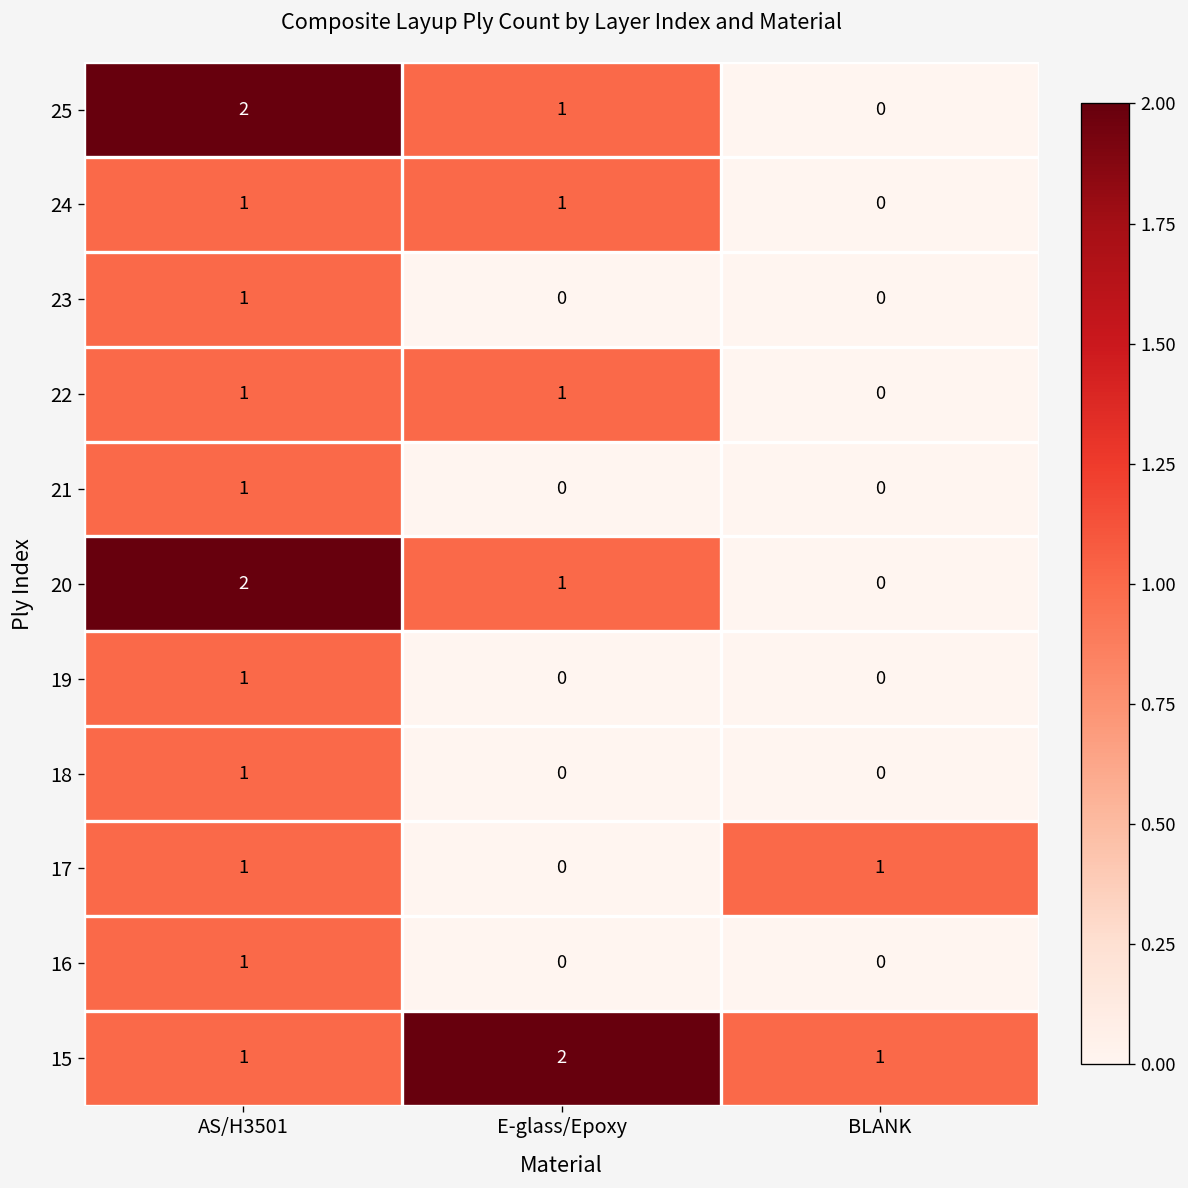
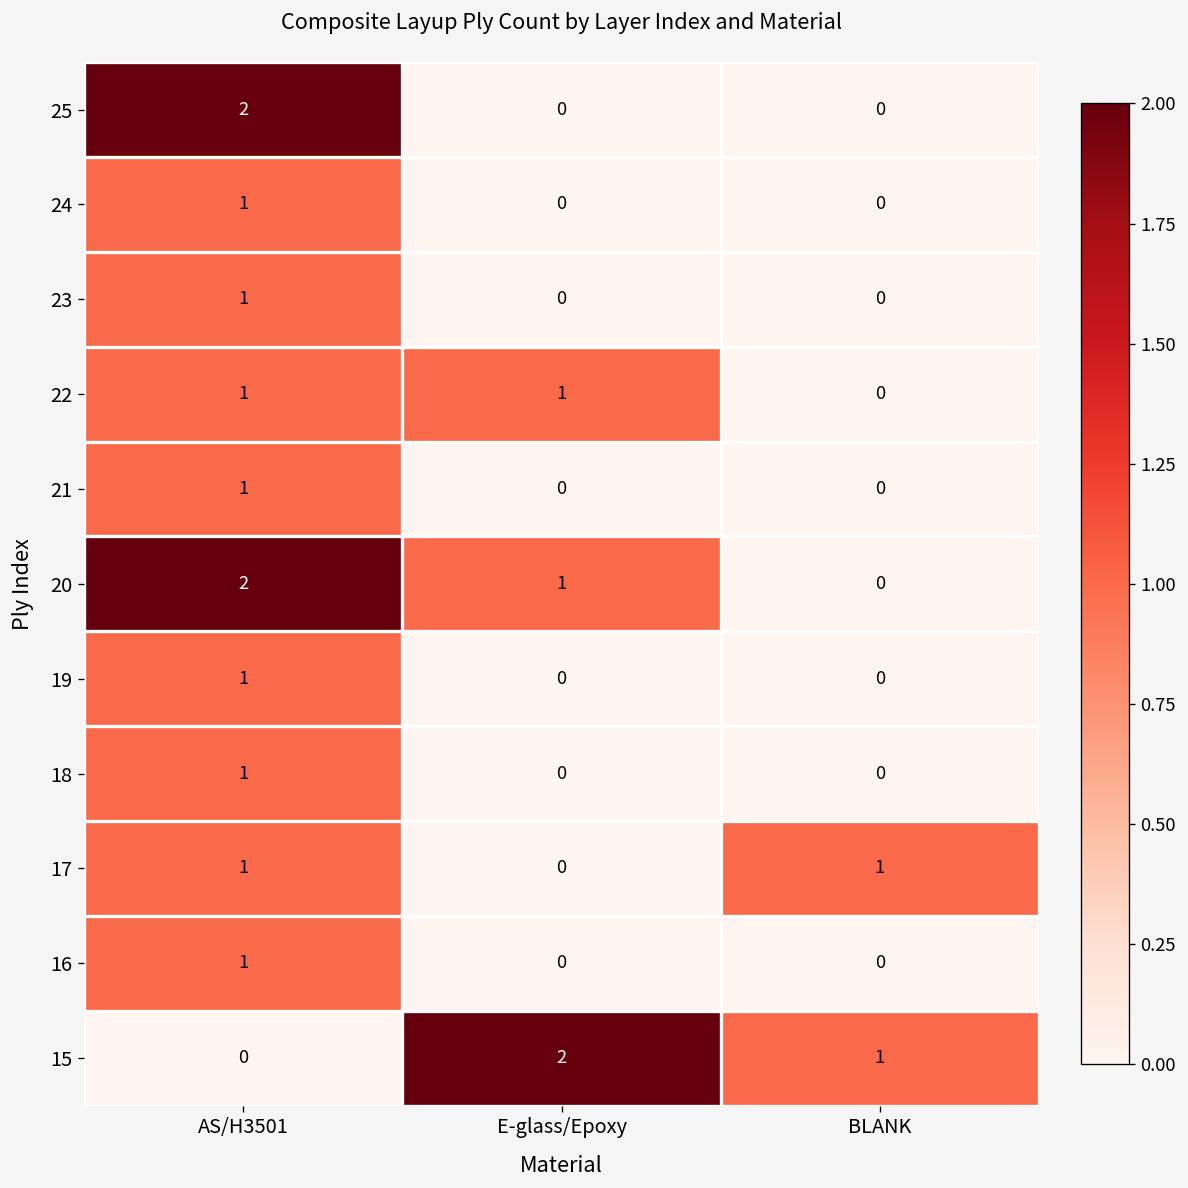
25, E-glass/Epoxy: 1 -> 0
24, E-glass/Epoxy: 1 -> 0
15, AS/H3501: 1 -> 0
